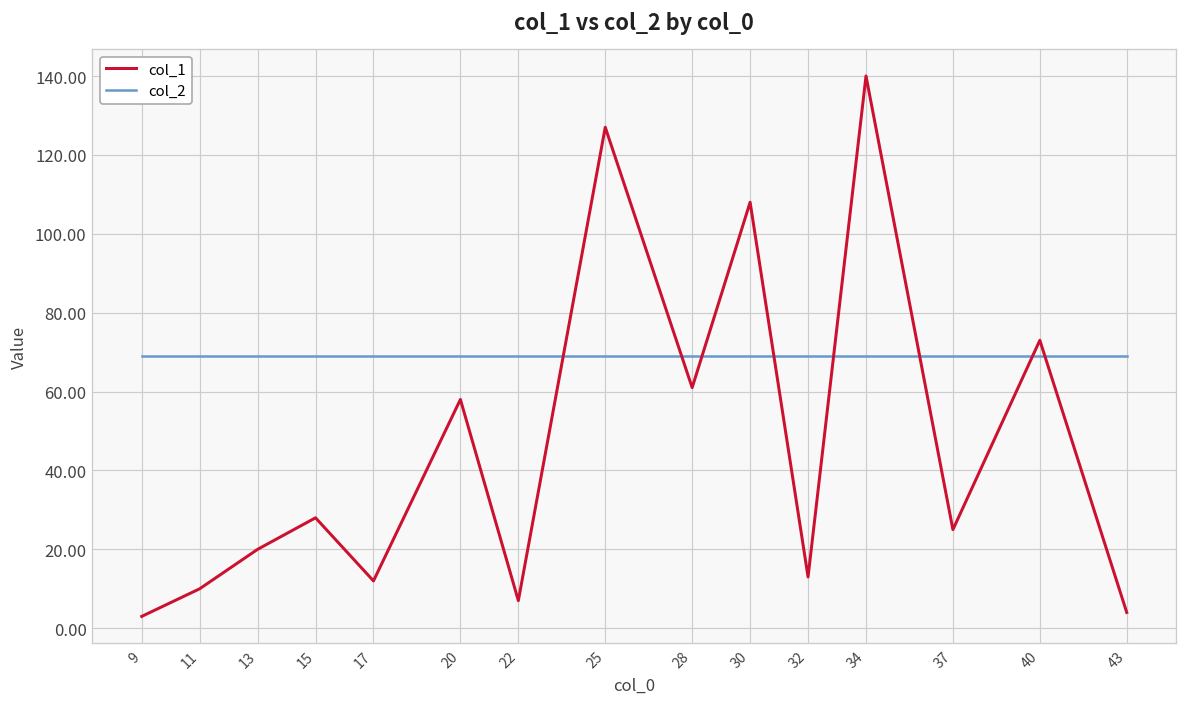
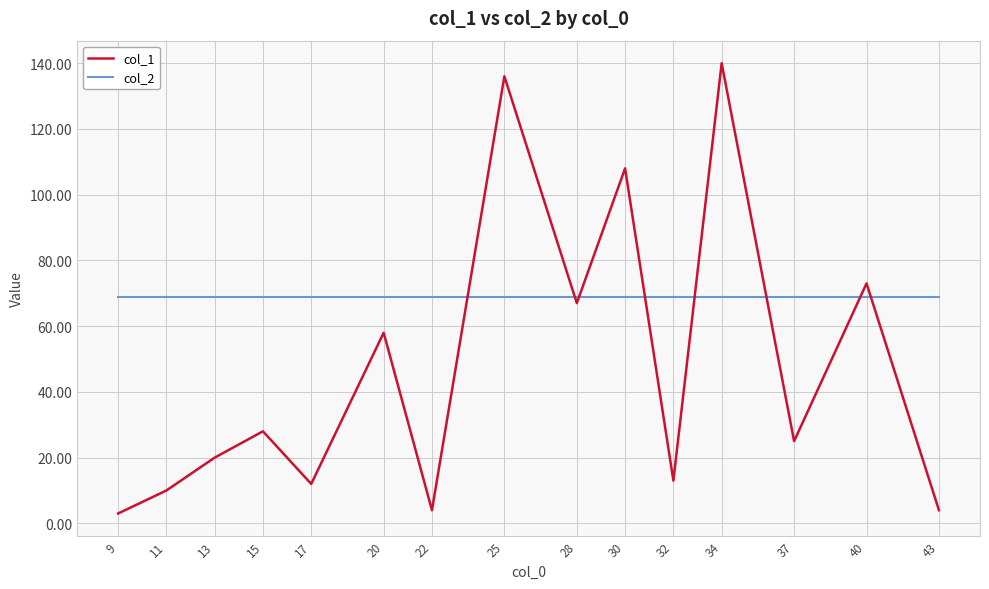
col_1, 22: 7 -> 4
col_1, 25: 127 -> 136
col_1, 28: 61 -> 67
